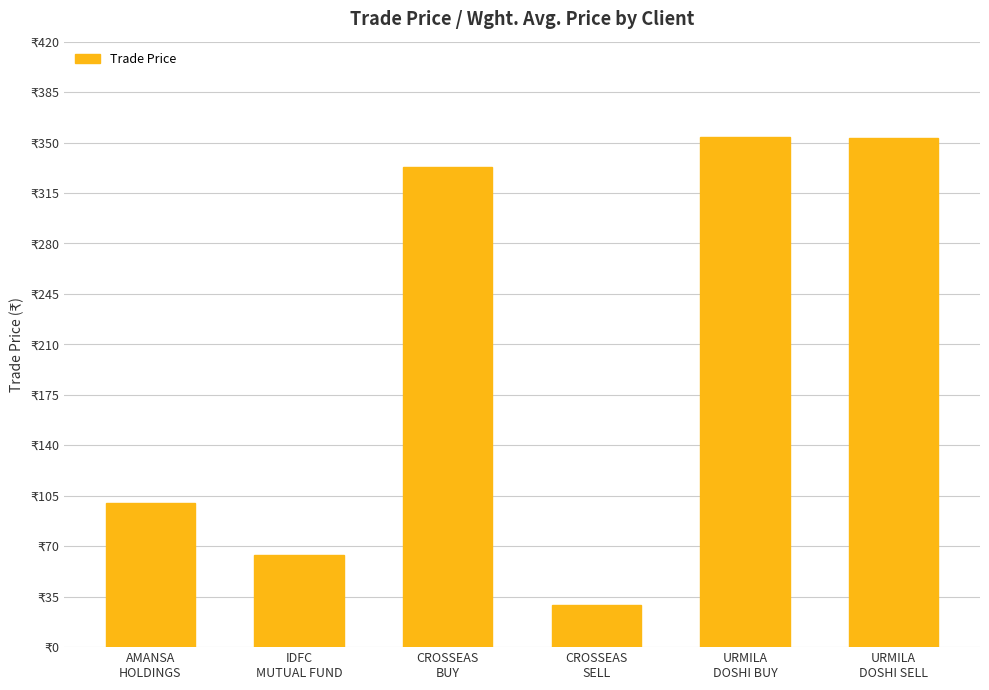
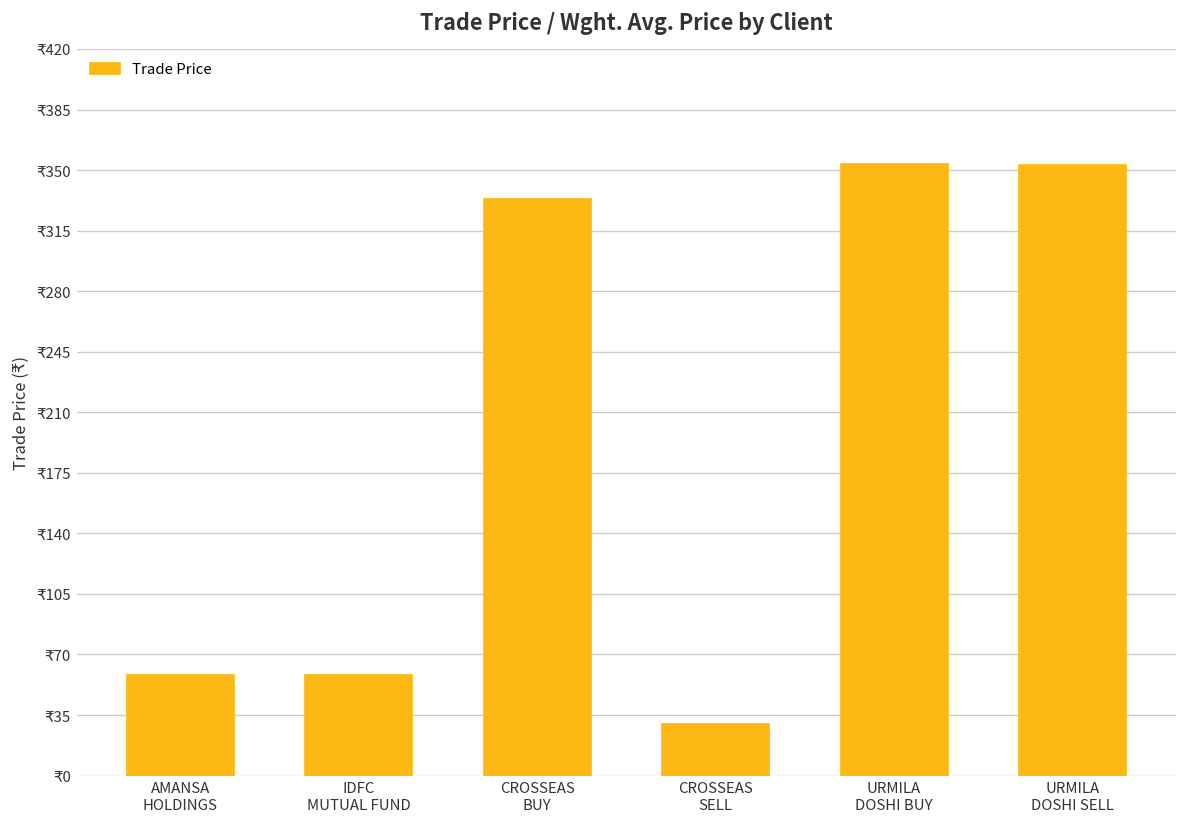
AMANSA HOLDINGS: ₹100 -> ₹58
IDFC MUTUAL FUND: ₹64 -> ₹58
